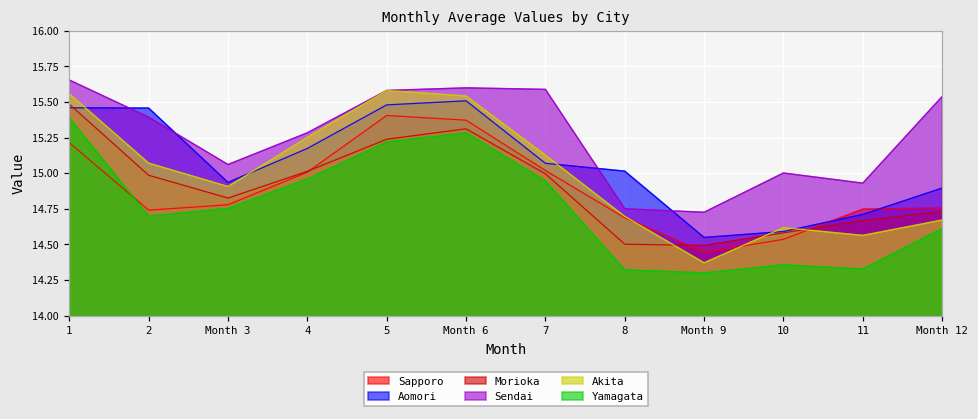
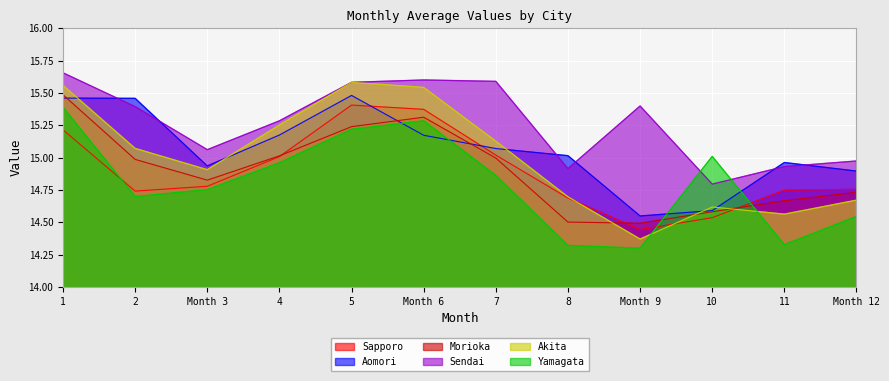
Aomori, Month 6: 15.51 -> 15.17
Yamagata, 7: 14.95 -> 14.86
Sendai, 8: 14.75 -> 14.91
Sendai, Month 9: 14.73 -> 15.40
Sendai, 10: 15.00 -> 14.79
Yamagata, 10: 14.36 -> 15.01
Aomori, 11: 14.71 -> 14.96
Sendai, Month 12: 15.54 -> 14.97
Yamagata, Month 12: 14.61 -> 14.55
